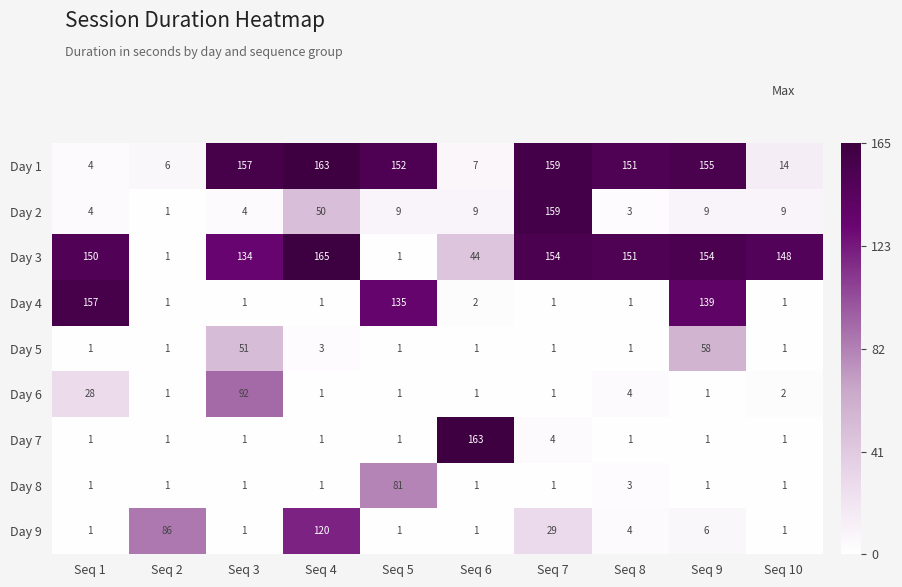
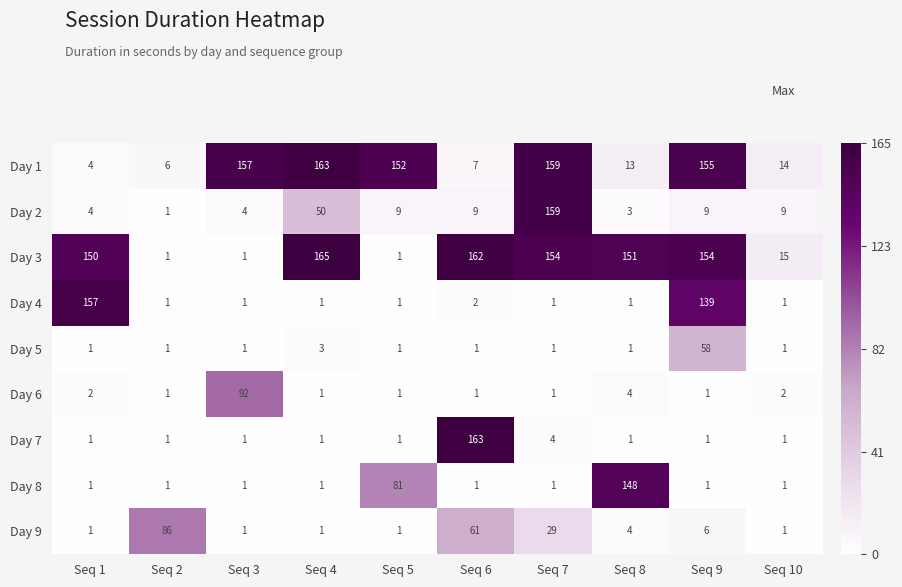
Day 1, Seq 8: 151 -> 13
Day 3, Seq 3: 134 -> 1
Day 3, Seq 6: 44 -> 162
Day 3, Seq 10: 148 -> 15
Day 4, Seq 5: 135 -> 1
Day 5, Seq 3: 51 -> 1
Day 6, Seq 1: 28 -> 2
Day 8, Seq 8: 3 -> 148
Day 9, Seq 4: 120 -> 1
Day 9, Seq 6: 1 -> 61
